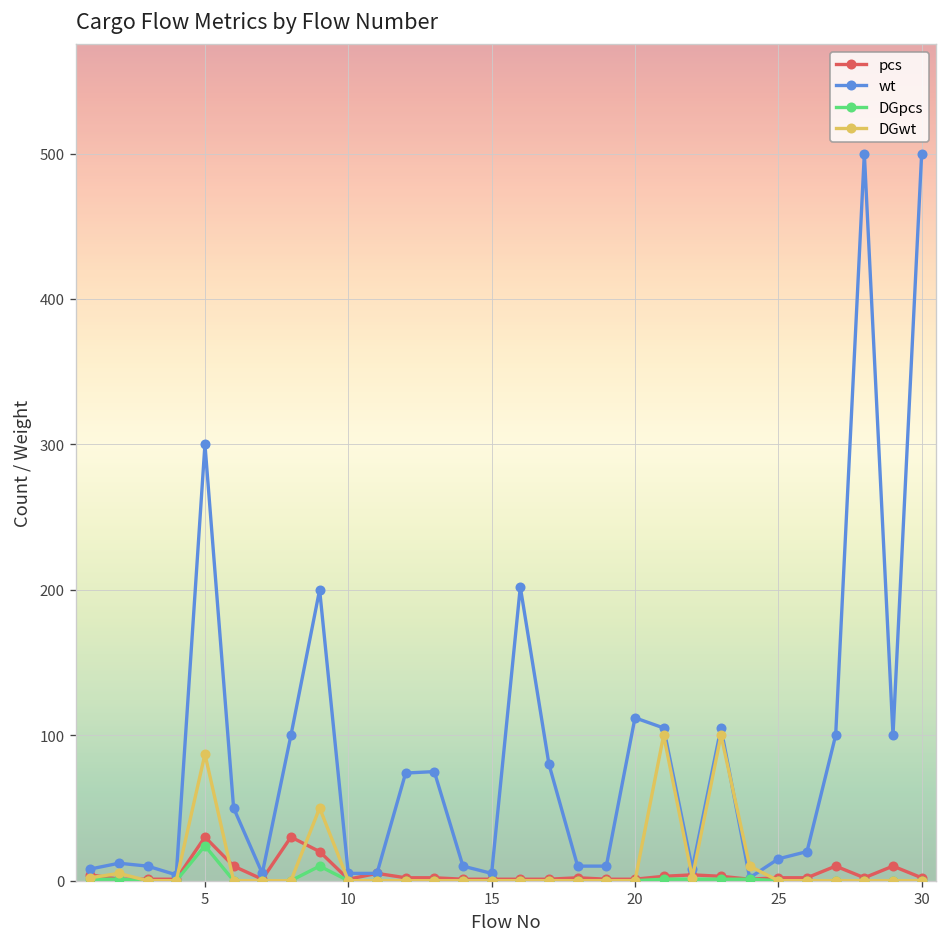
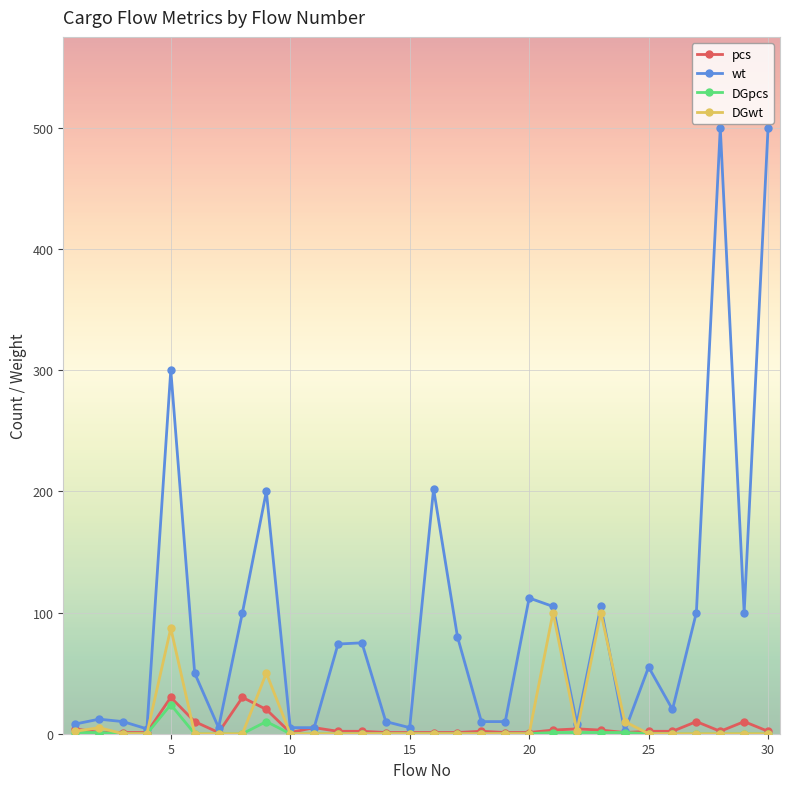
wt, 25: 15 -> 55
